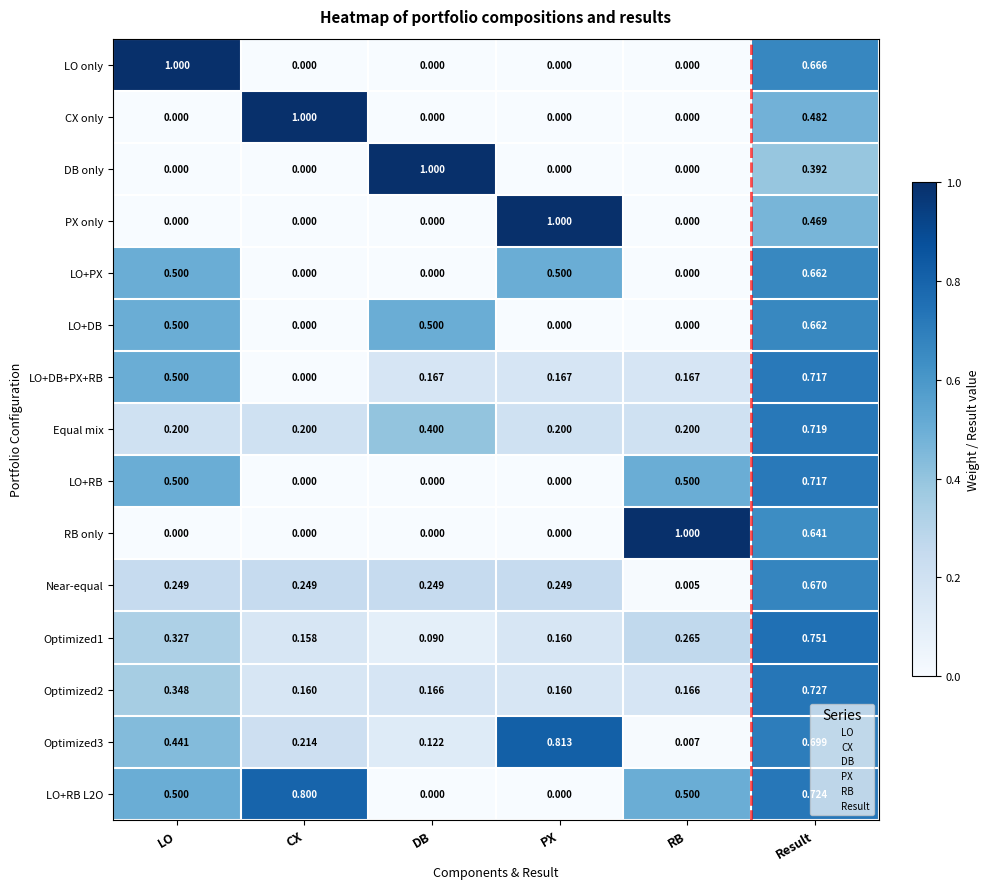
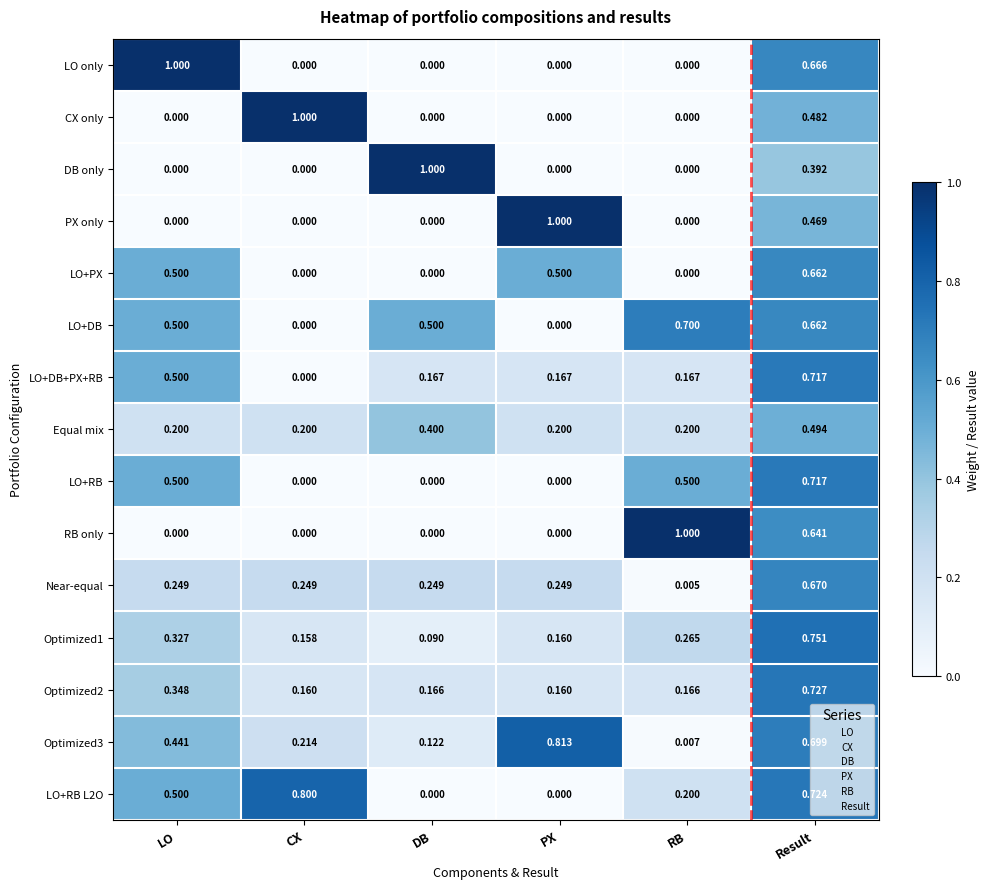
LO+DB, RB: 0.000 -> 0.700
Equal mix, Result: 0.719 -> 0.494
LO+RB L2O, RB: 0.500 -> 0.200
